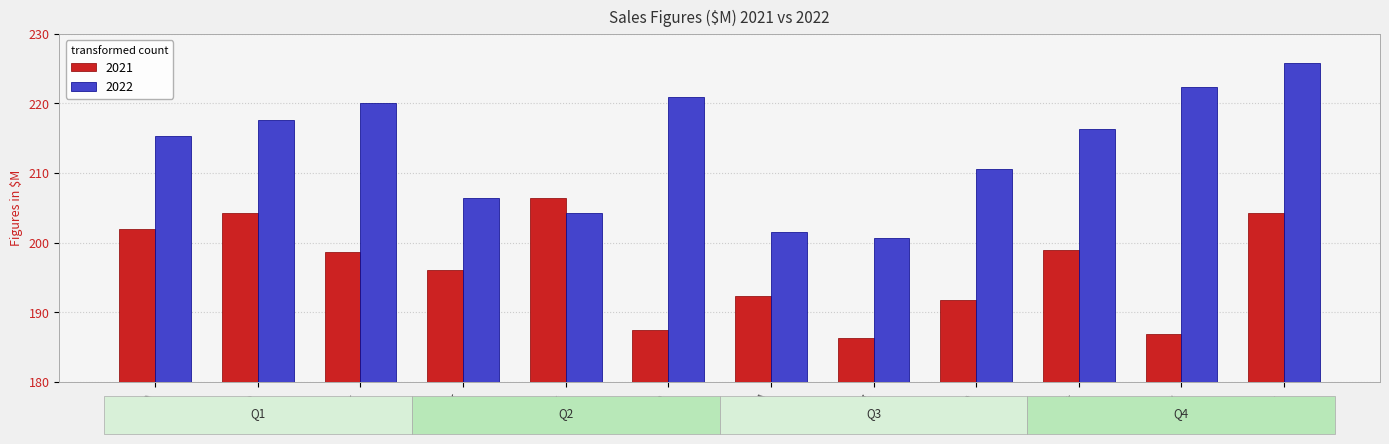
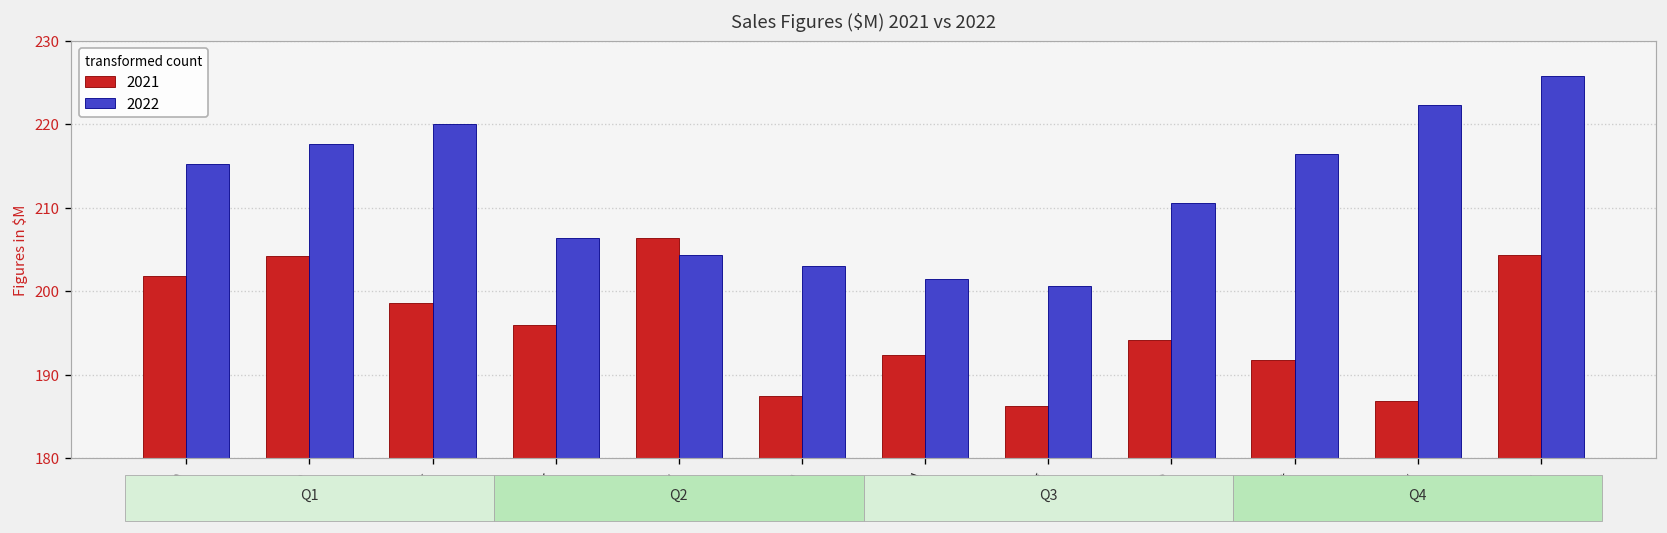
2022, Jun: 221 -> 203
2021, Sep: 192 -> 194
2021, Oct: 199 -> 192
